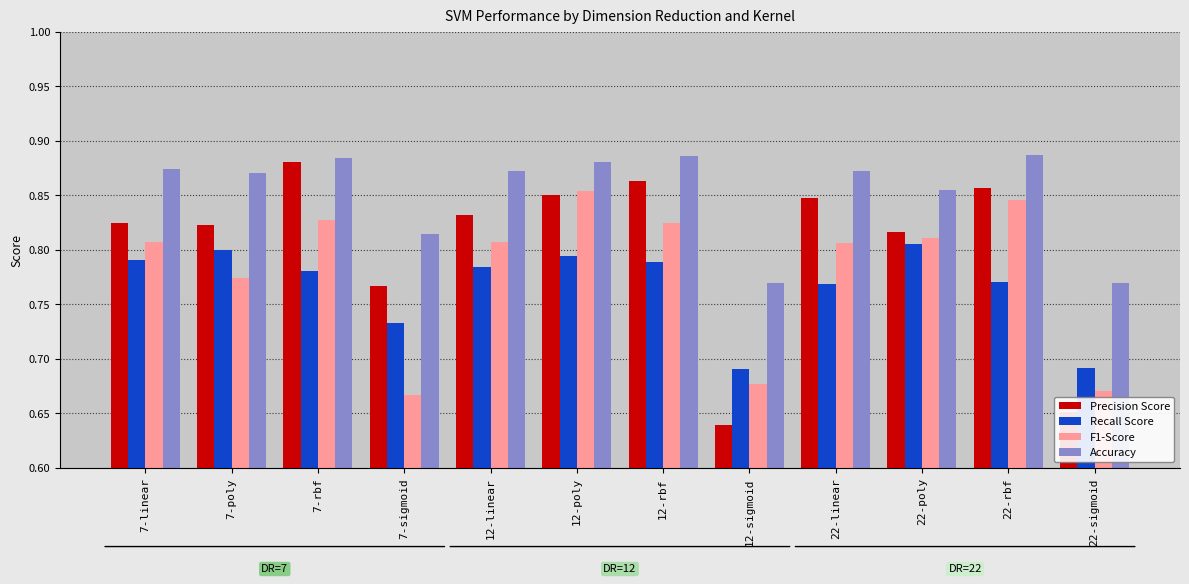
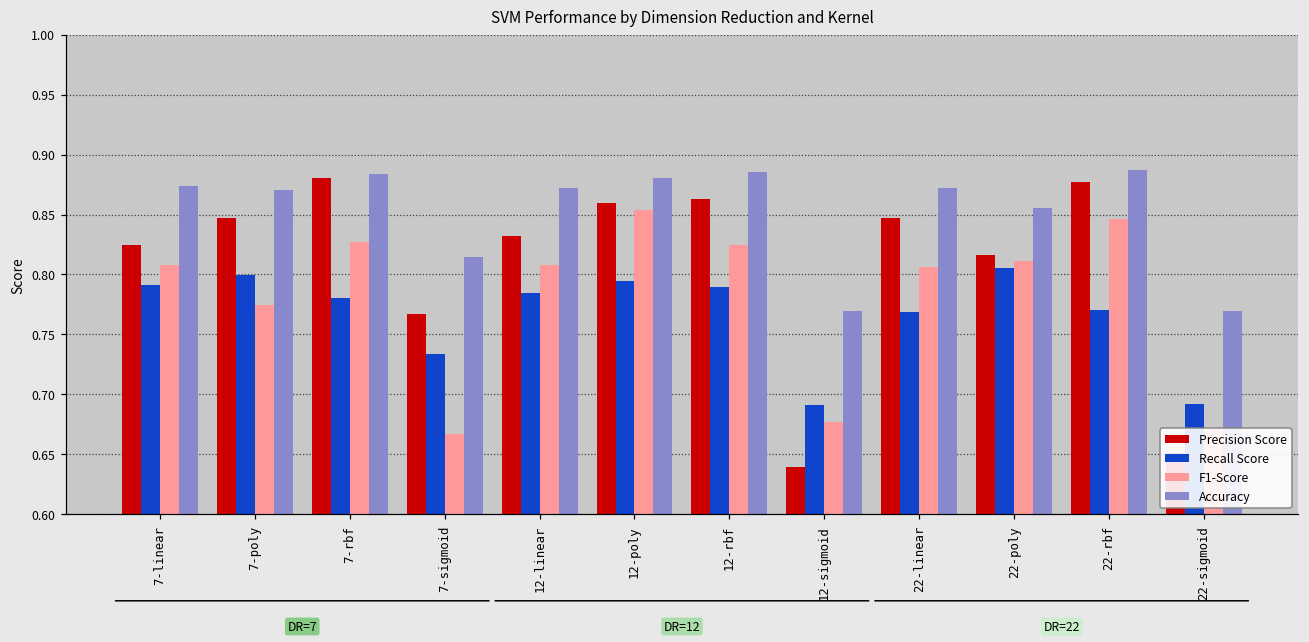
Precision Score, 7-poly: 0.823 -> 0.847
Precision Score, 12-poly: 0.85 -> 0.86
Precision Score, 22-rbf: 0.857 -> 0.877
